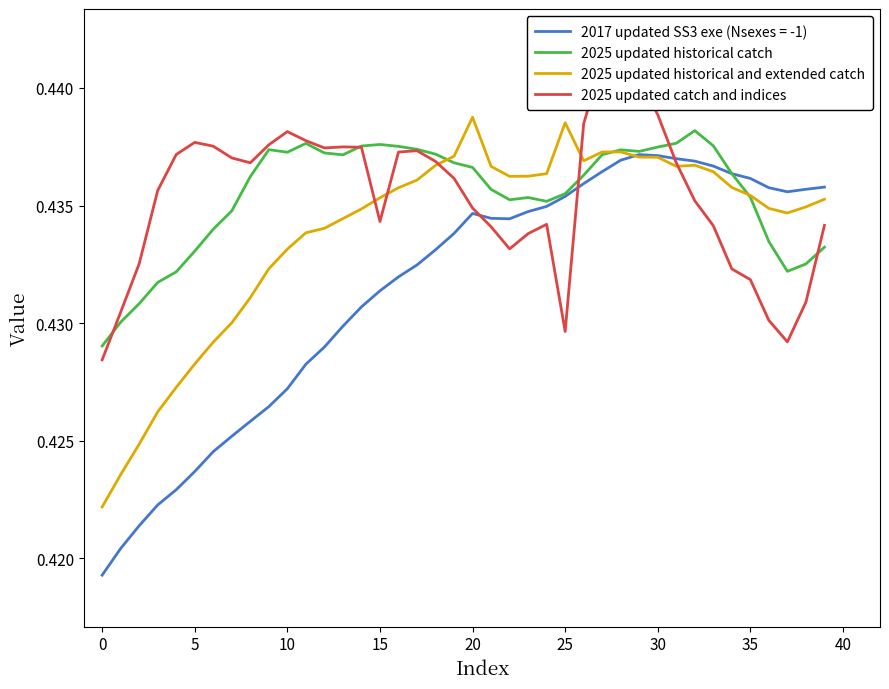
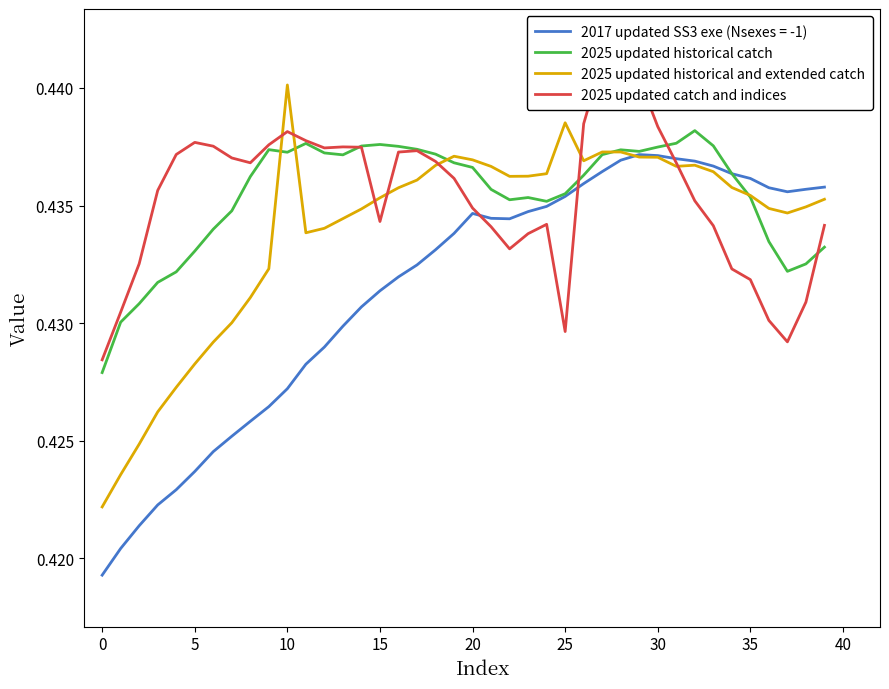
2025 updated historical catch, 0: 0.4290 -> 0.4279
2025 updated historical and extended catch, 10: 0.4331 -> 0.4401
2025 updated historical and extended catch, 20: 0.4388 -> 0.4369
2025 updated catch and indices, 30: 0.4389 -> 0.4384
